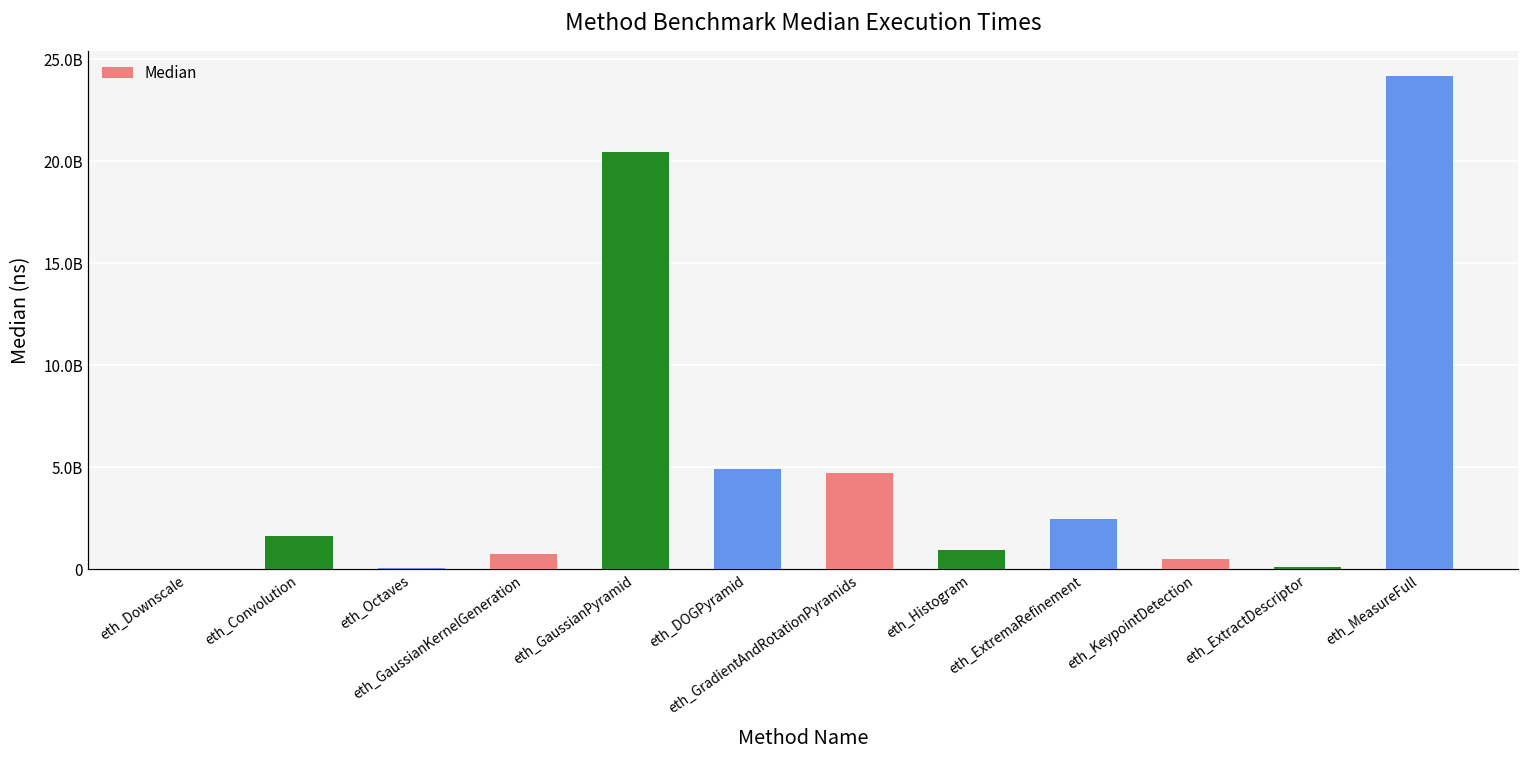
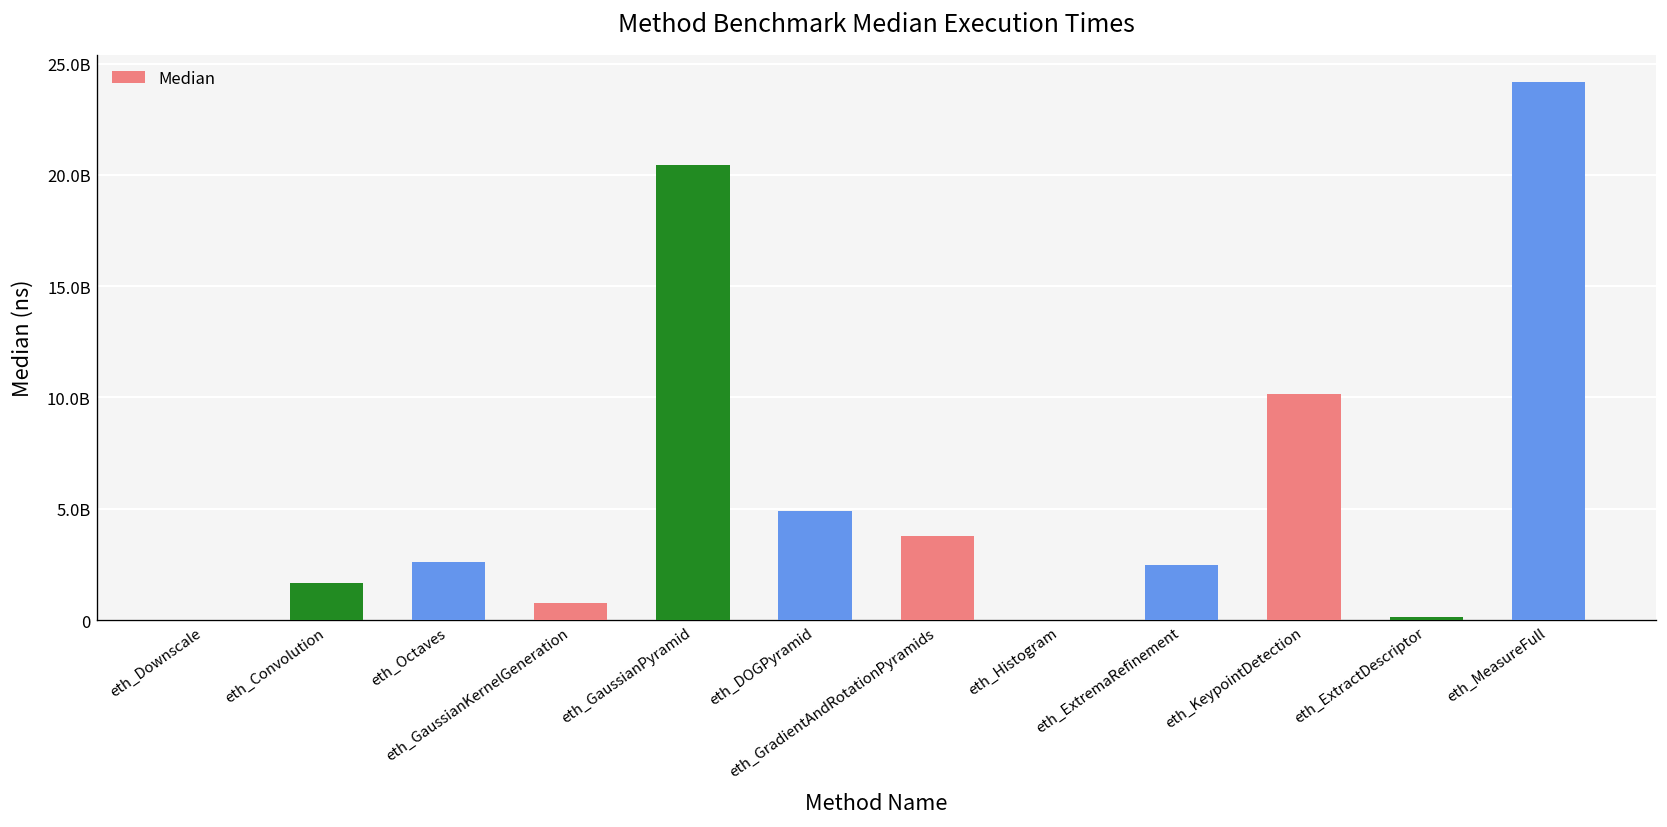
eth_Octaves: 100000000 -> 2600000000
eth_GradientAndRotationPyramids: 4700000000 -> 3800000000
eth_Histogram: 900000000 -> 0
eth_KeypointDetection: 500000000 -> 10100000000
